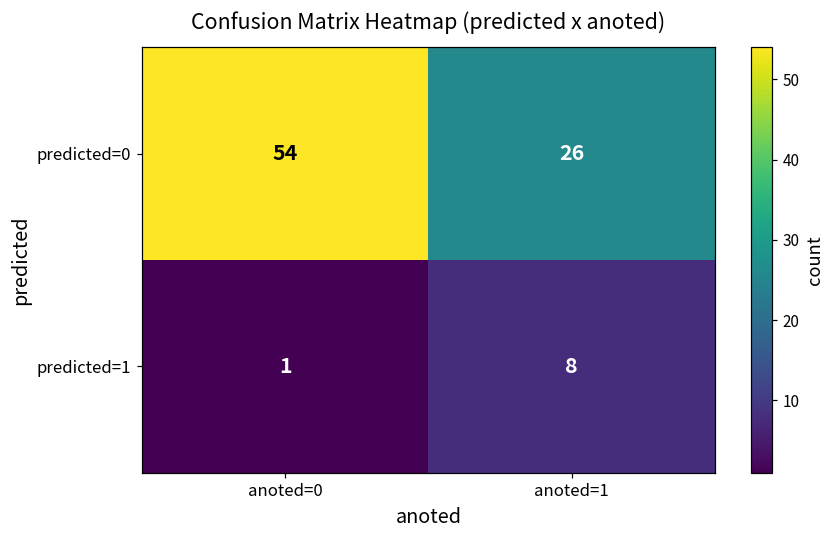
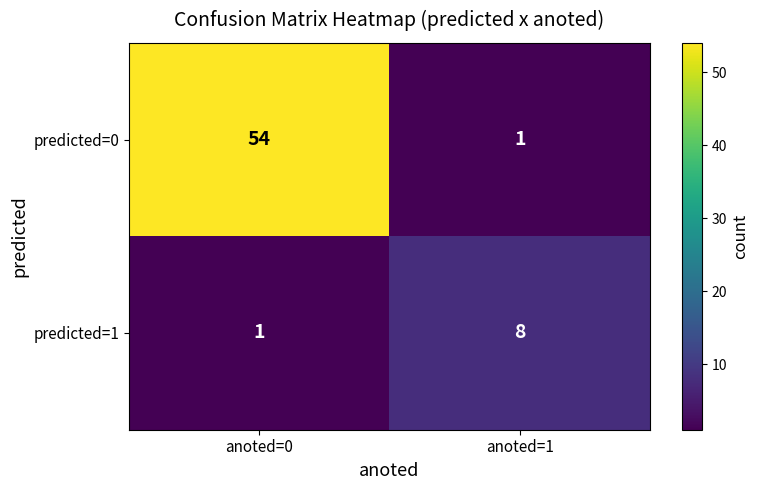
predicted=0, anoted=1: 26 -> 1
